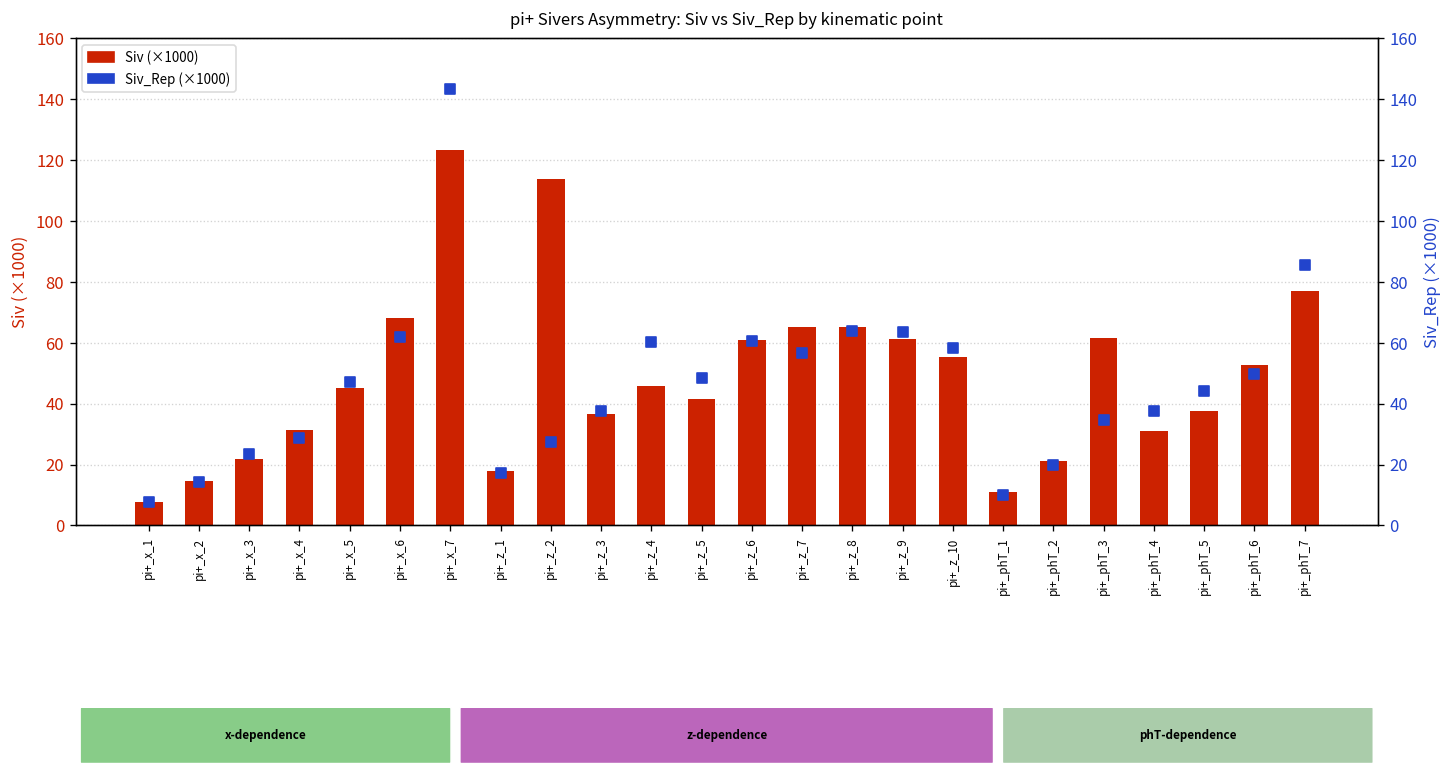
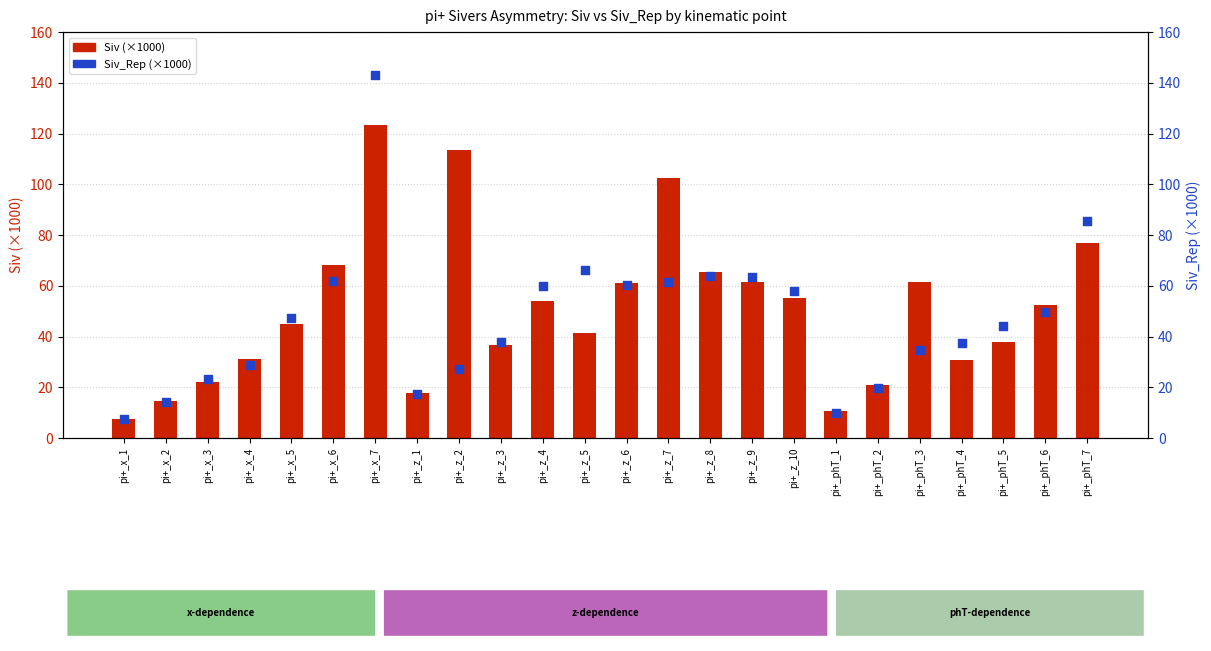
Siv (×1000), pi+_z_4: 46 -> 54
Siv (×1000), pi+_z_7: 65 -> 102
Siv_Rep (×1000), pi+_z_5: 48 -> 66
Siv_Rep (×1000), pi+_z_7: 57 -> 61
